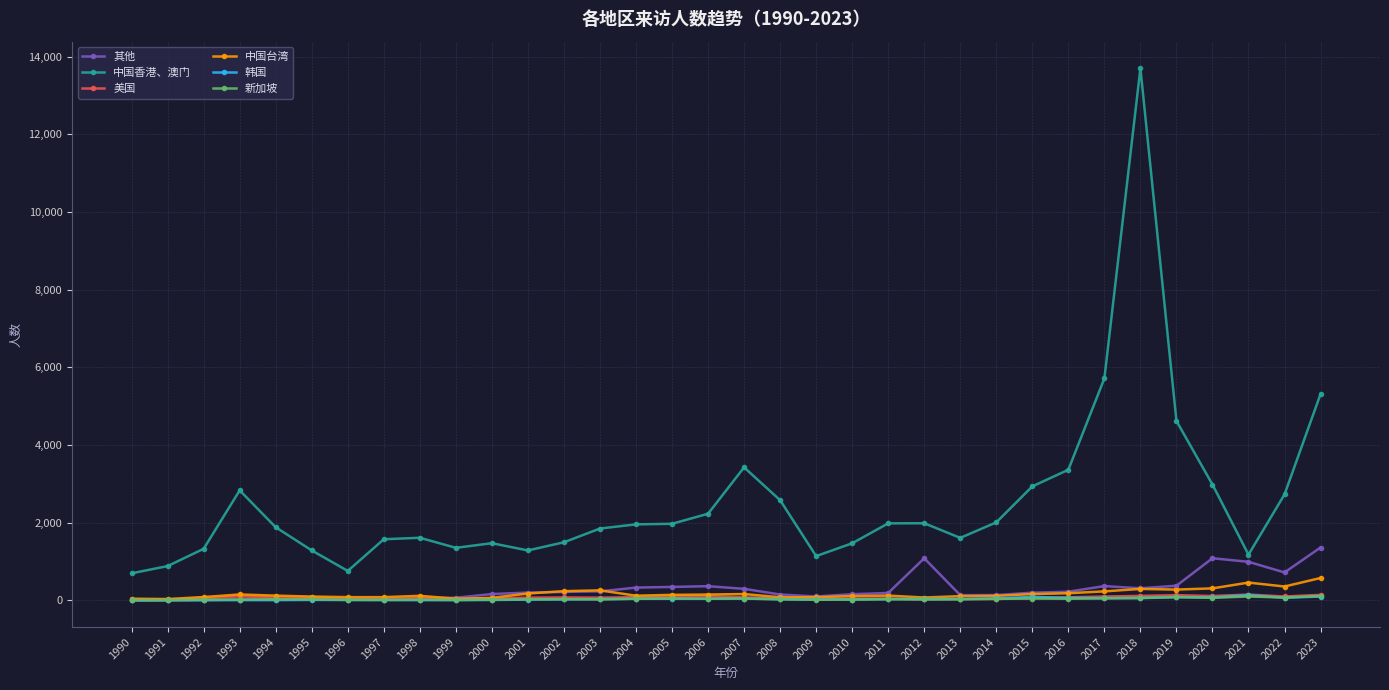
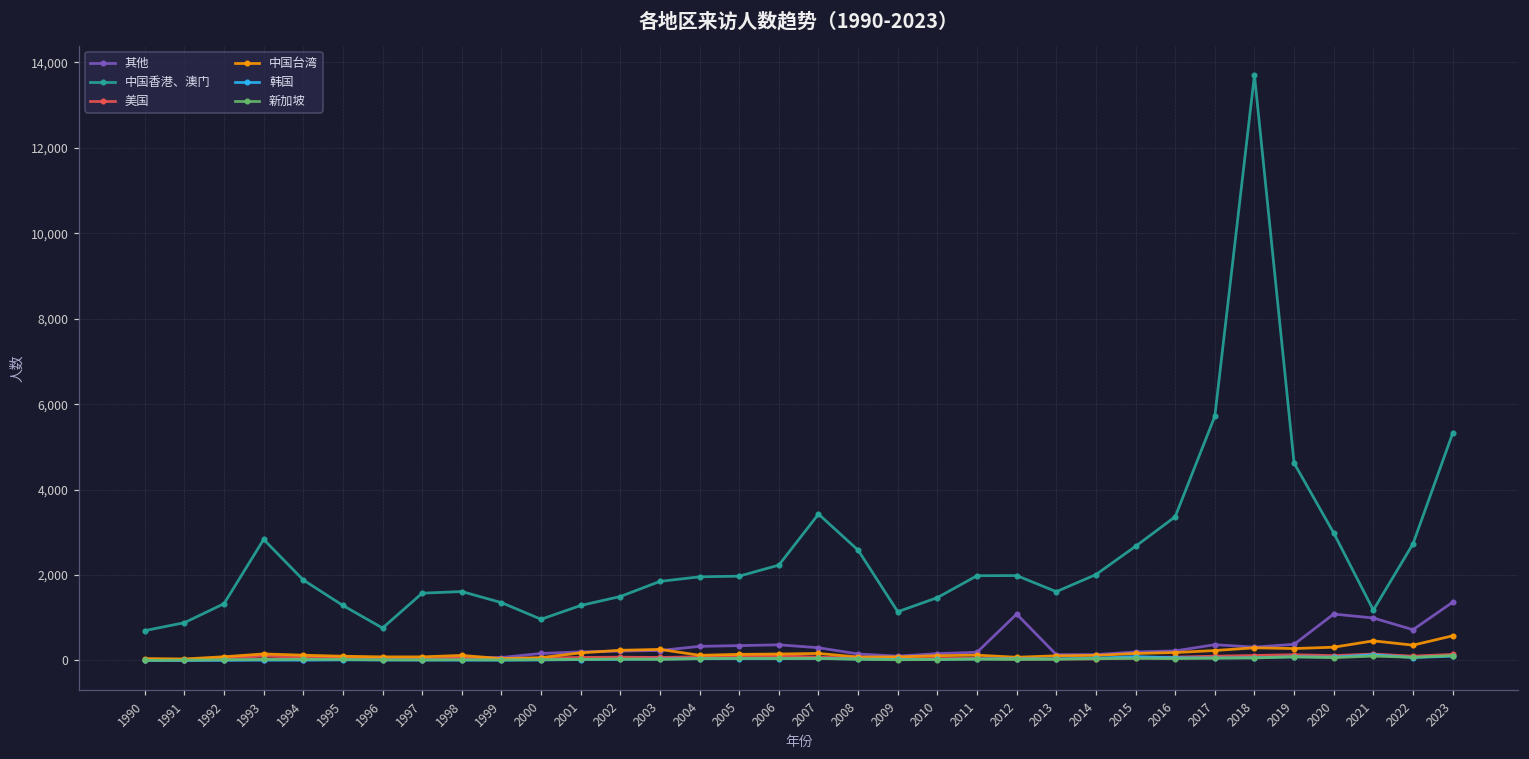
中国香港、澳门, 2000: 1,500 -> 1,000
中国香港、澳门, 2015: 2,900 -> 2,700
